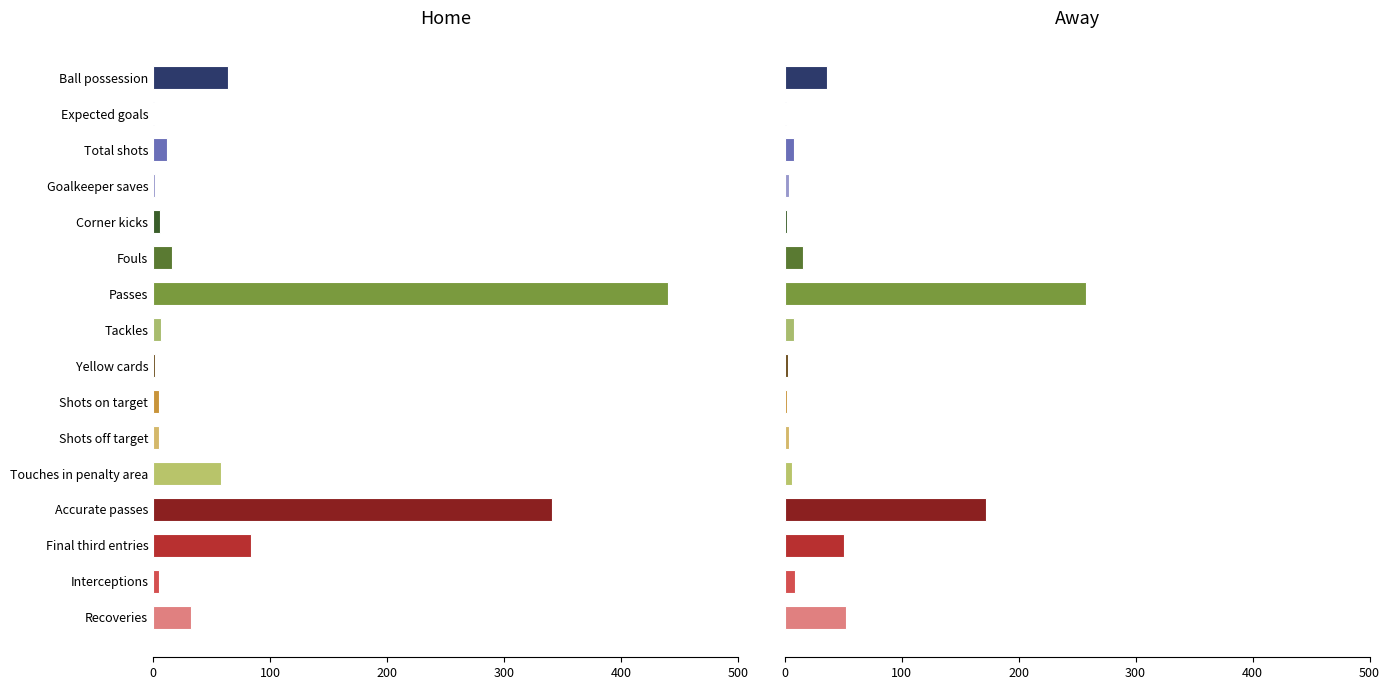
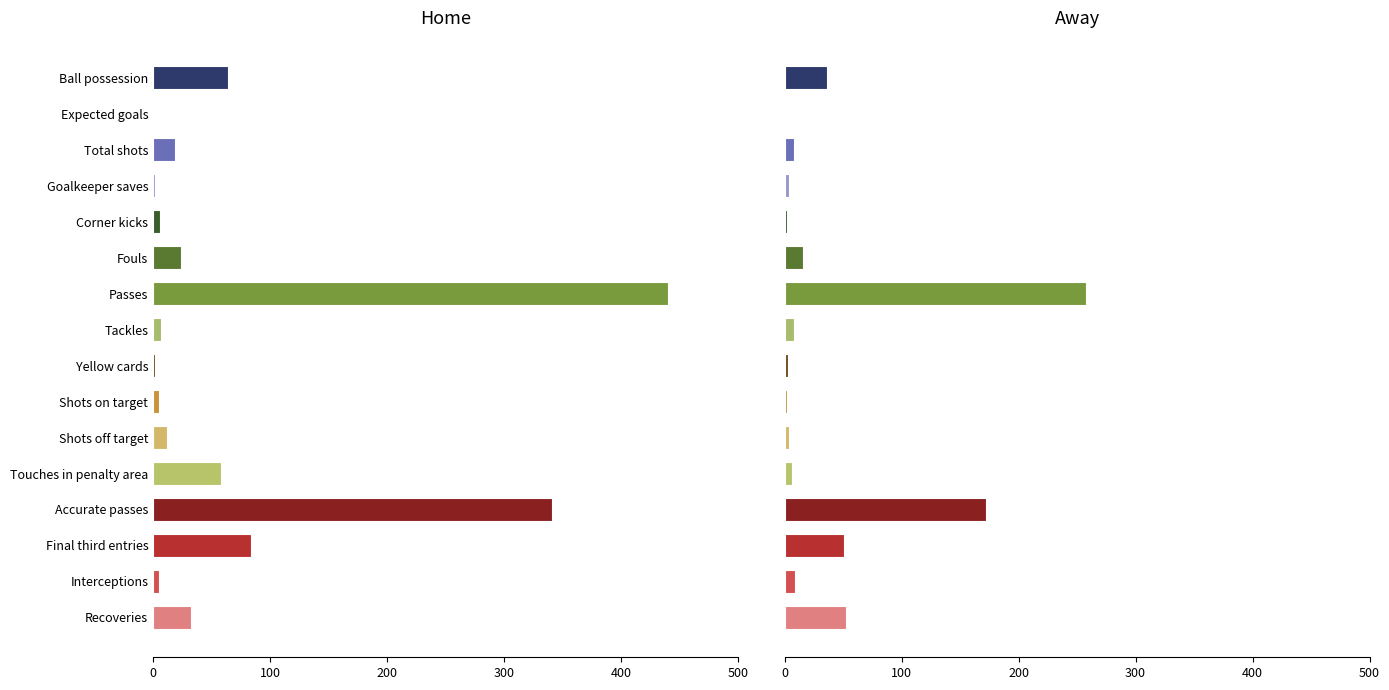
Home, Total shots: 12 -> 19
Home, Fouls: 16 -> 24
Home, Shots off target: 5 -> 12
